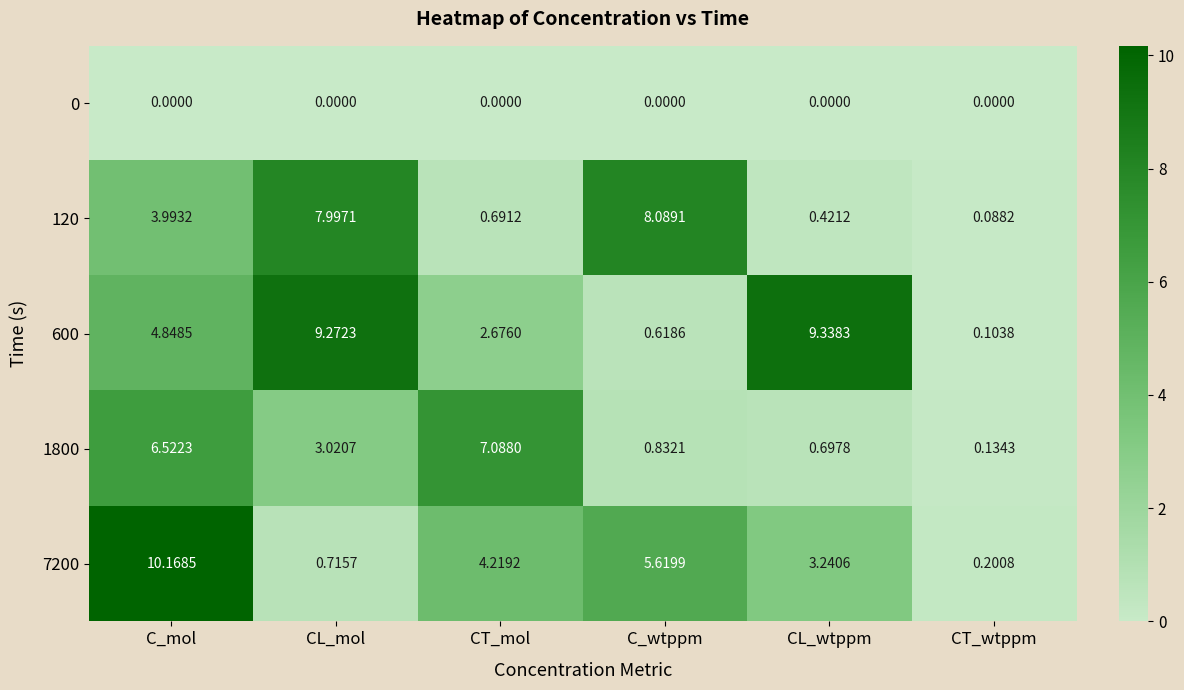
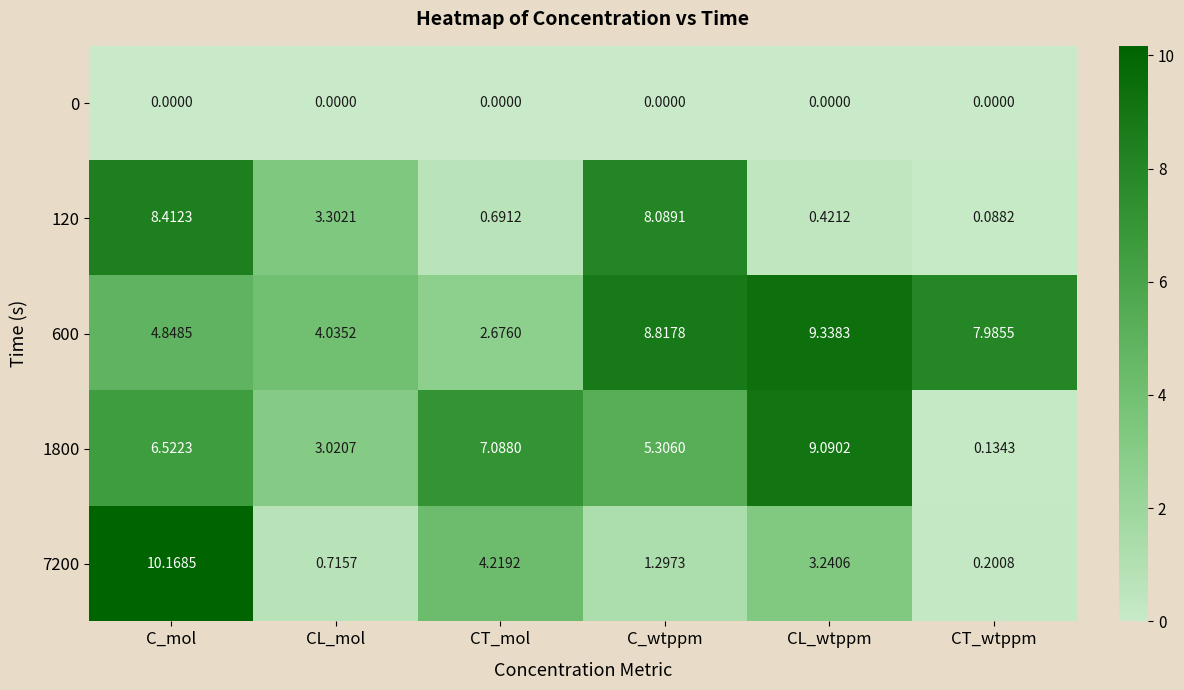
120, C_mol: 3.9932 -> 8.4123
120, CL_mol: 7.9971 -> 3.3021
600, CL_mol: 9.2723 -> 4.0352
600, C_wtppm: 0.6186 -> 8.8178
600, CT_wtppm: 0.1038 -> 7.9855
1800, C_wtppm: 0.8321 -> 5.3060
1800, CL_wtppm: 0.6978 -> 9.0902
7200, C_wtppm: 5.6199 -> 1.2973
